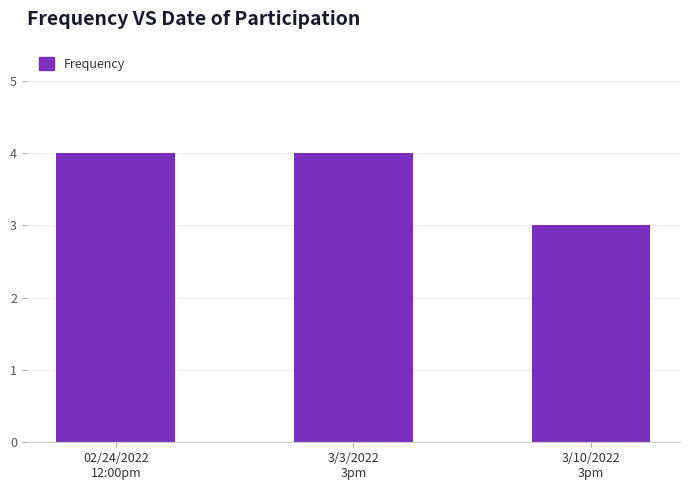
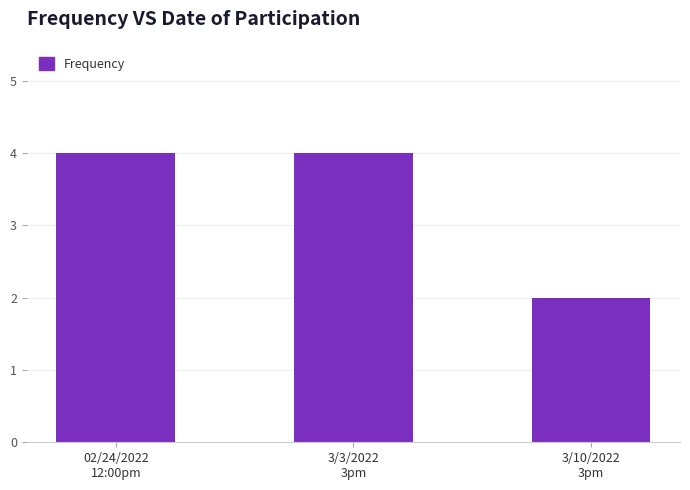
3/10/2022 3pm: 3 -> 2
